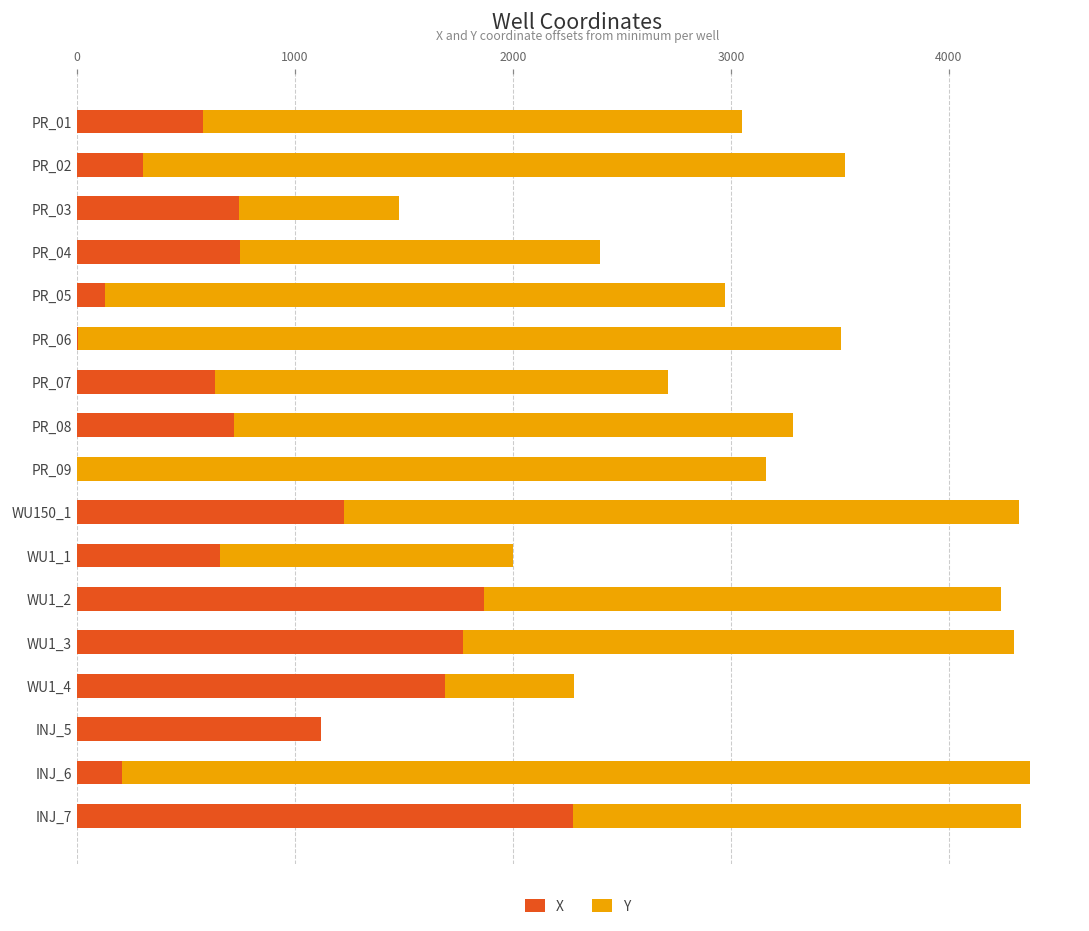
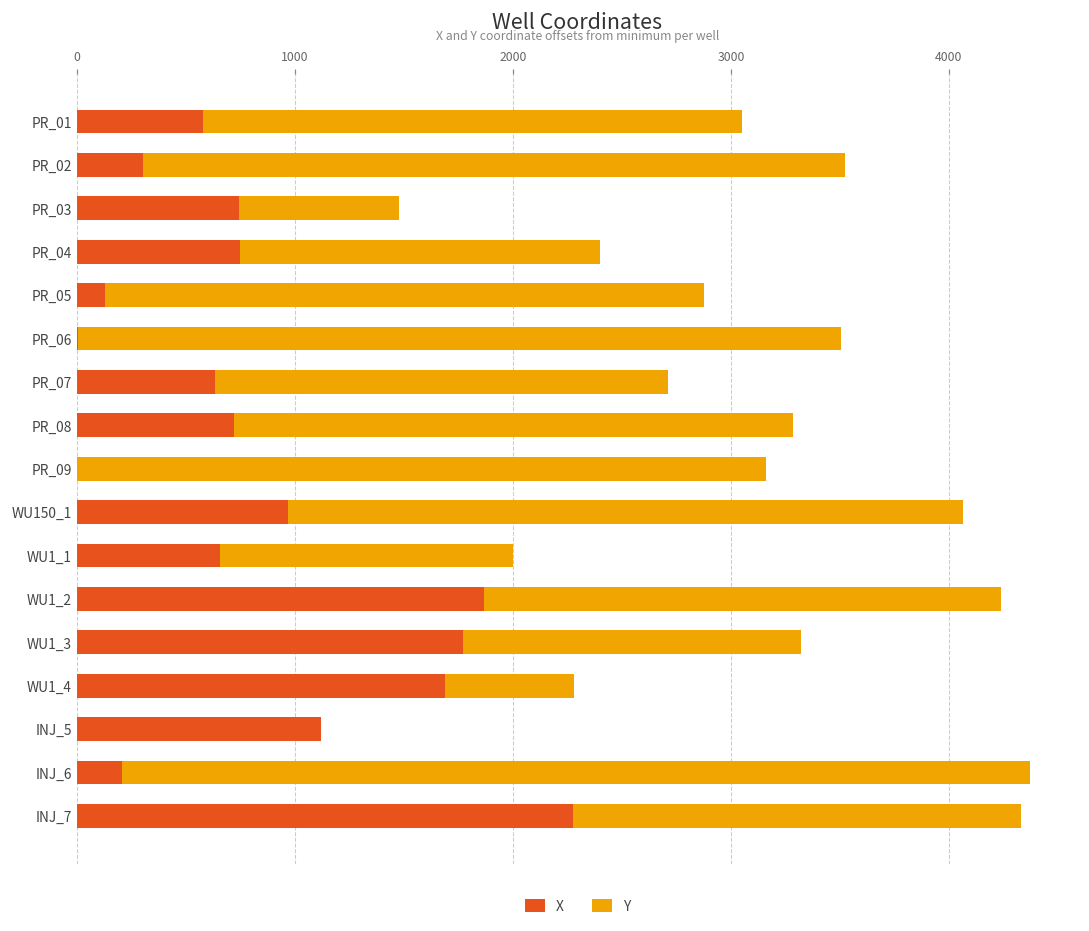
Y, PR_05: 2840 -> 2750
X, WU150_1: 1220 -> 970
Y, WU1_3: 2520 -> 1550
